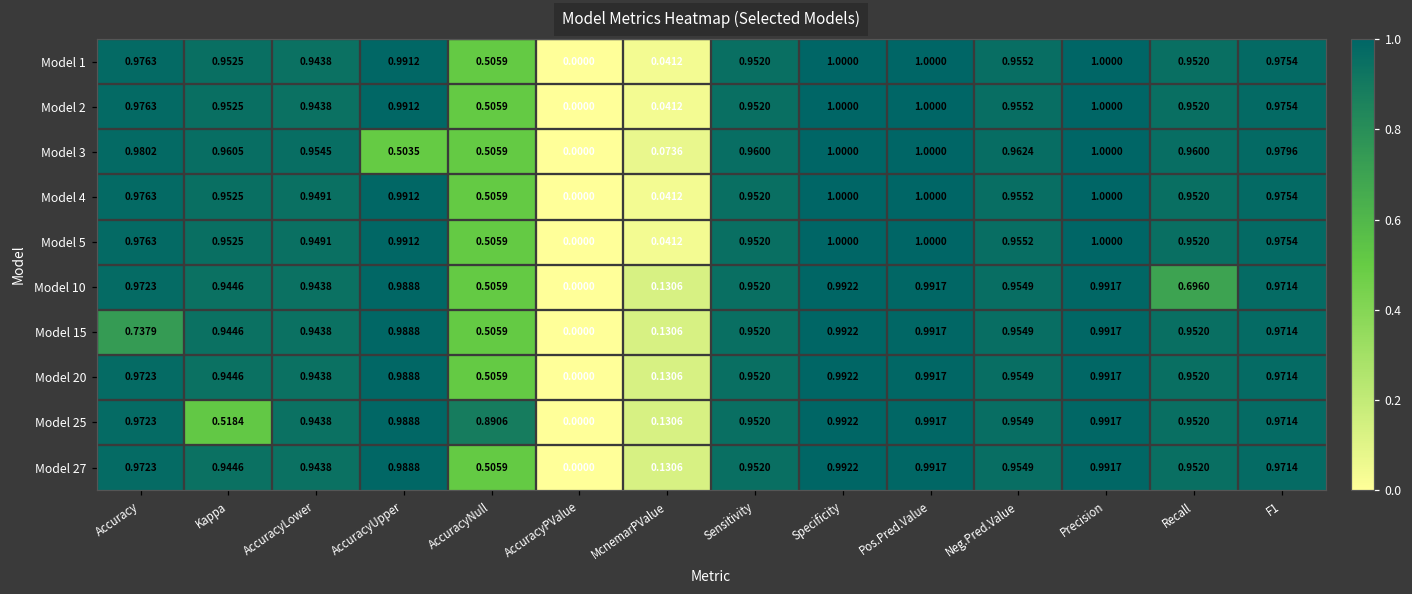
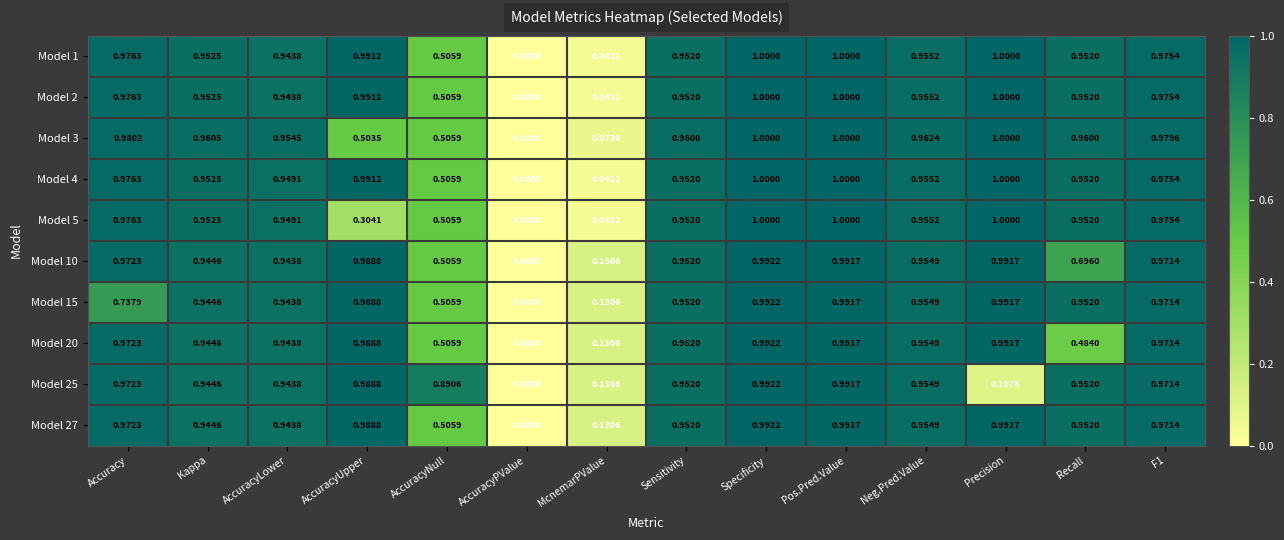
Model 5, AccuracyUpper: 0.9912 -> 0.3041
Model 20, Recall: 0.9520 -> 0.4840
Model 25, Kappa: 0.5184 -> 0.9446
Model 25, Precision: 0.9917 -> 0.1076
